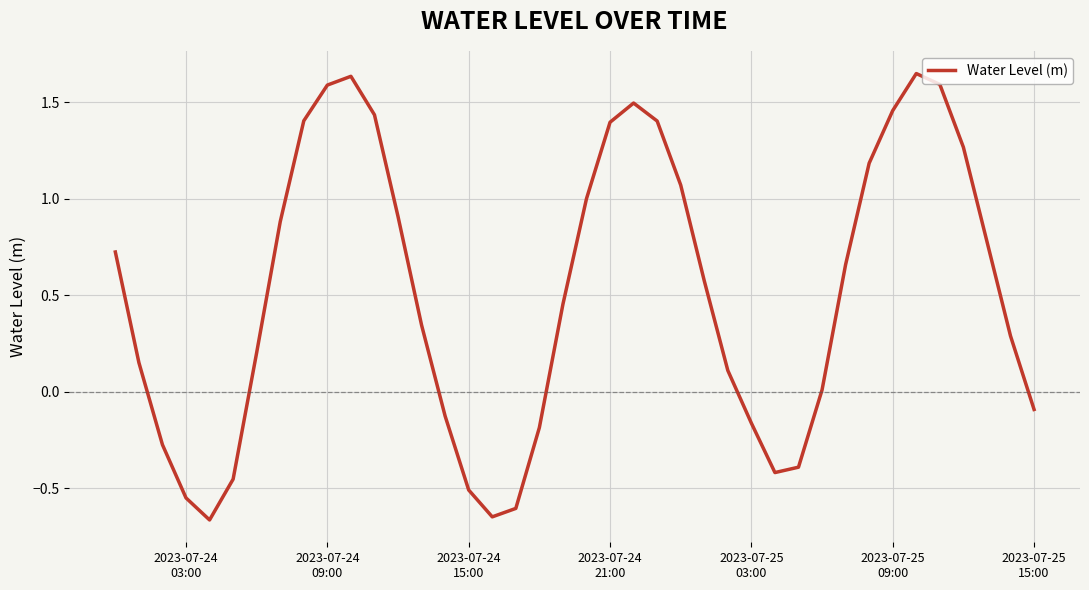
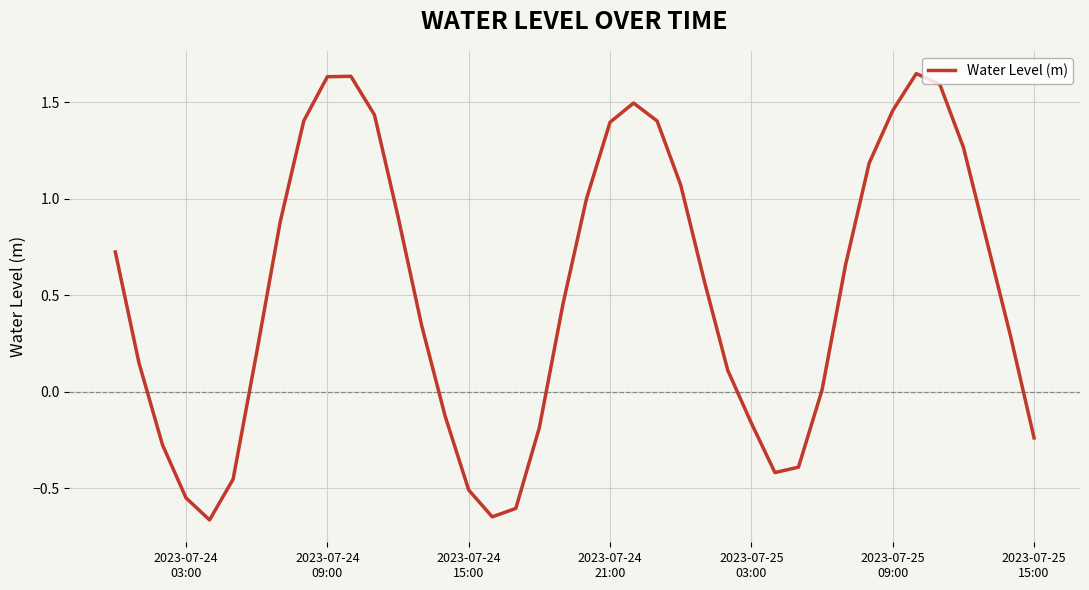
2023-07-24 09:00: 1.59 -> 1.63
2023-07-25 15:00: -0.09 -> -0.24
